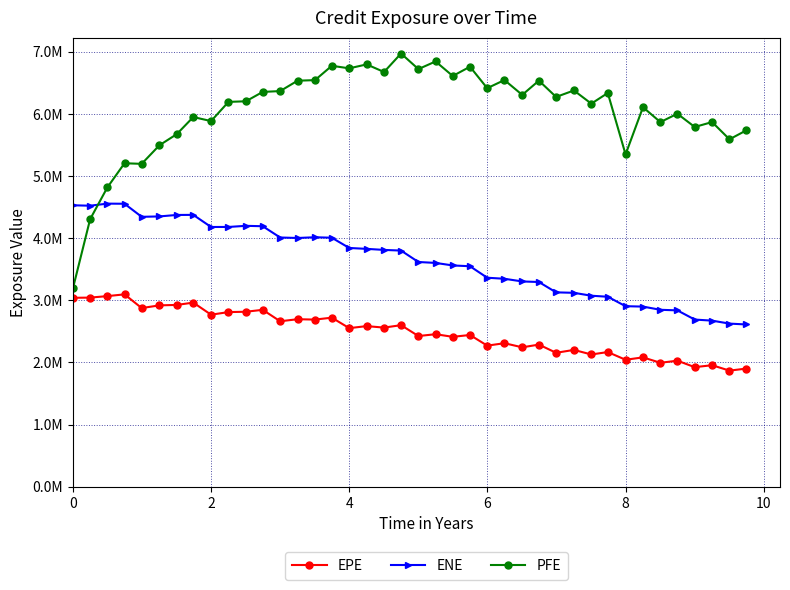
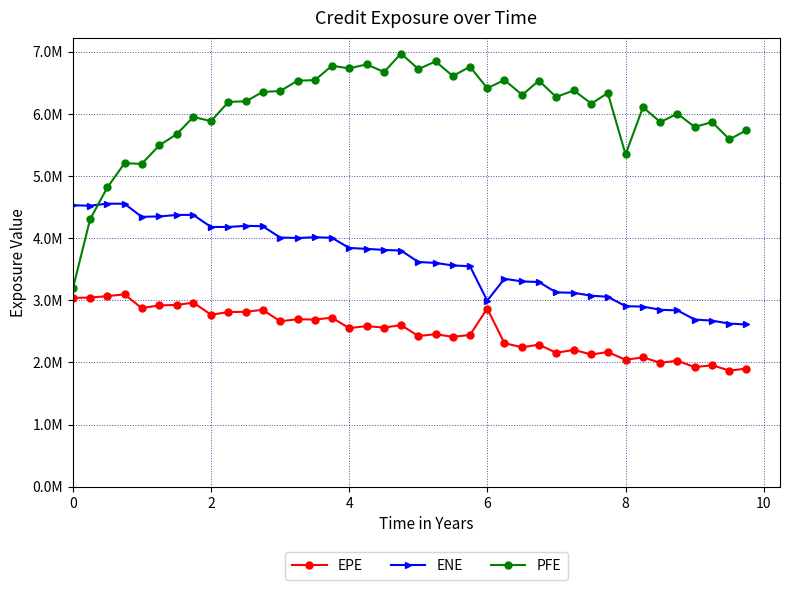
EPE, 6: 2300000 -> 2900000
ENE, 6: 3400000 -> 3000000
